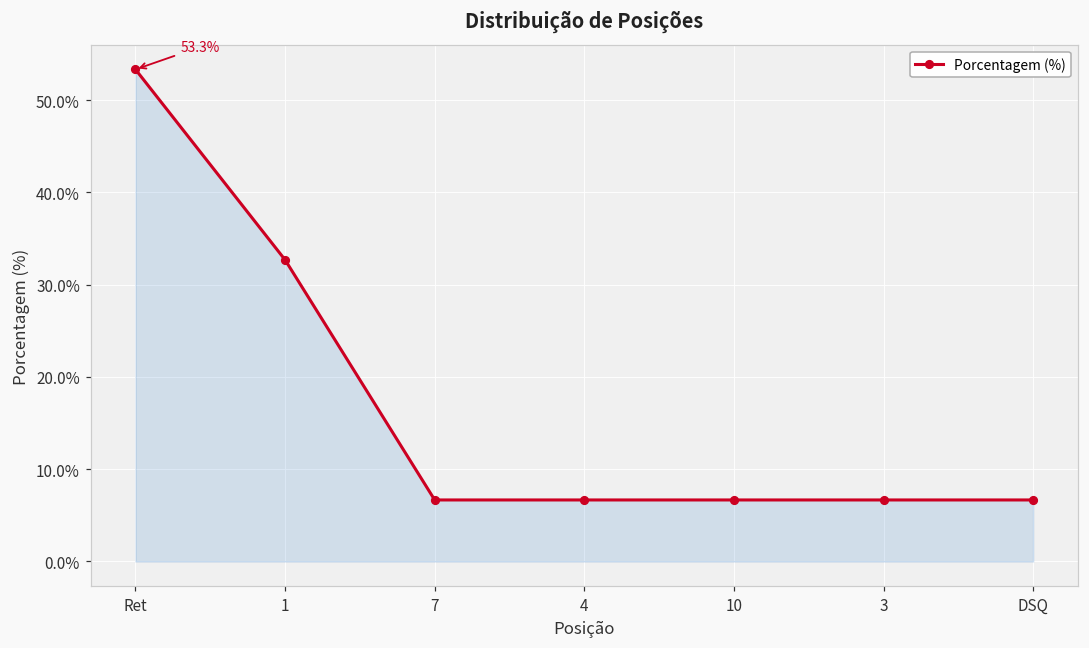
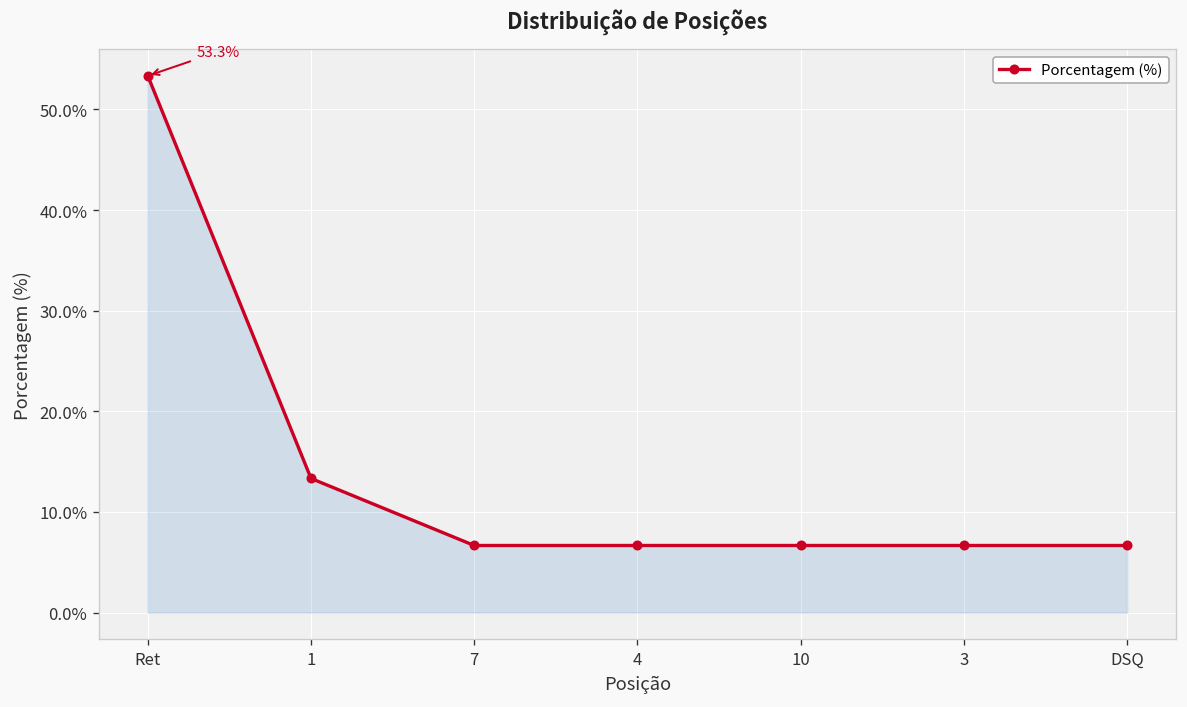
1: 33% -> 13%
